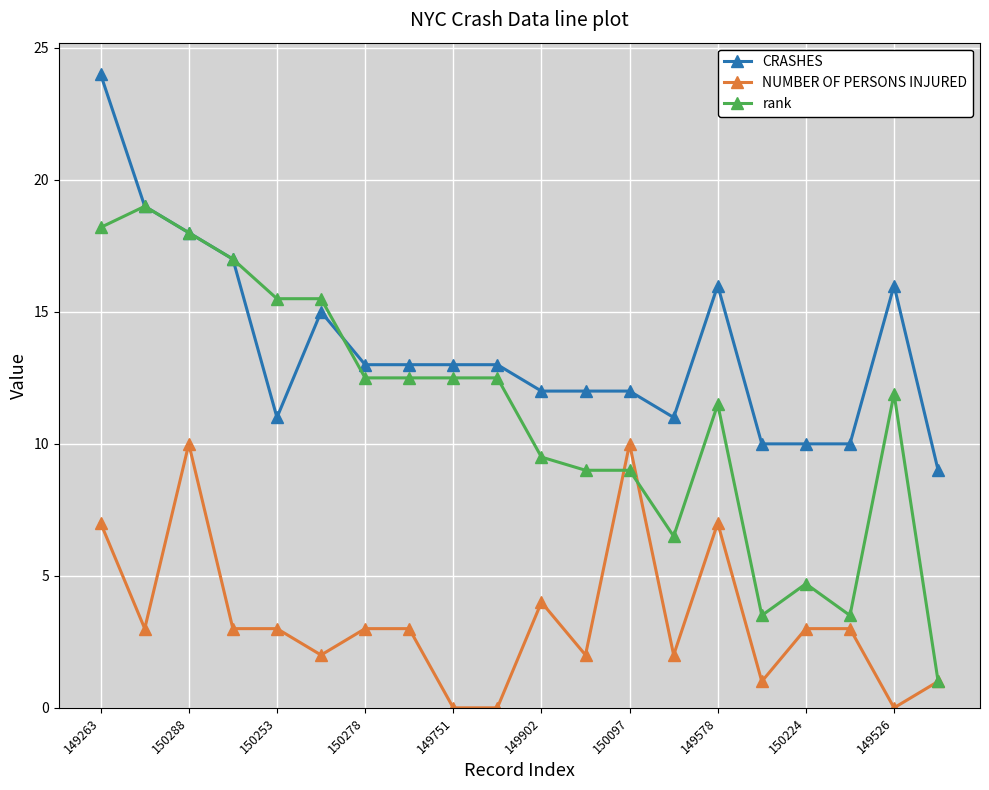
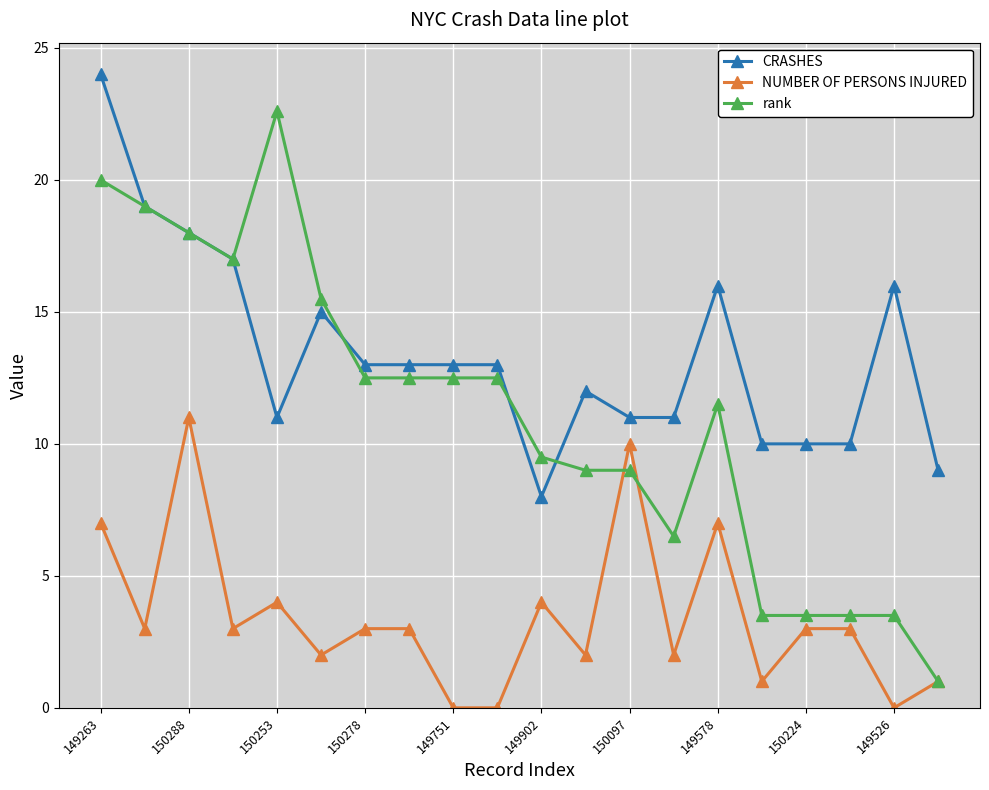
rank, 149263: 18.2 -> 20.0
NUMBER OF PERSONS INJURED, 150288: 10 -> 11
NUMBER OF PERSONS INJURED, 150253: 3 -> 4
rank, 150253: 15.5 -> 22.6
CRASHES, 149902: 12 -> 8
CRASHES, 150097: 12 -> 11
rank, 150224: 4.7 -> 3.5
rank, 149526: 11.9 -> 3.5
